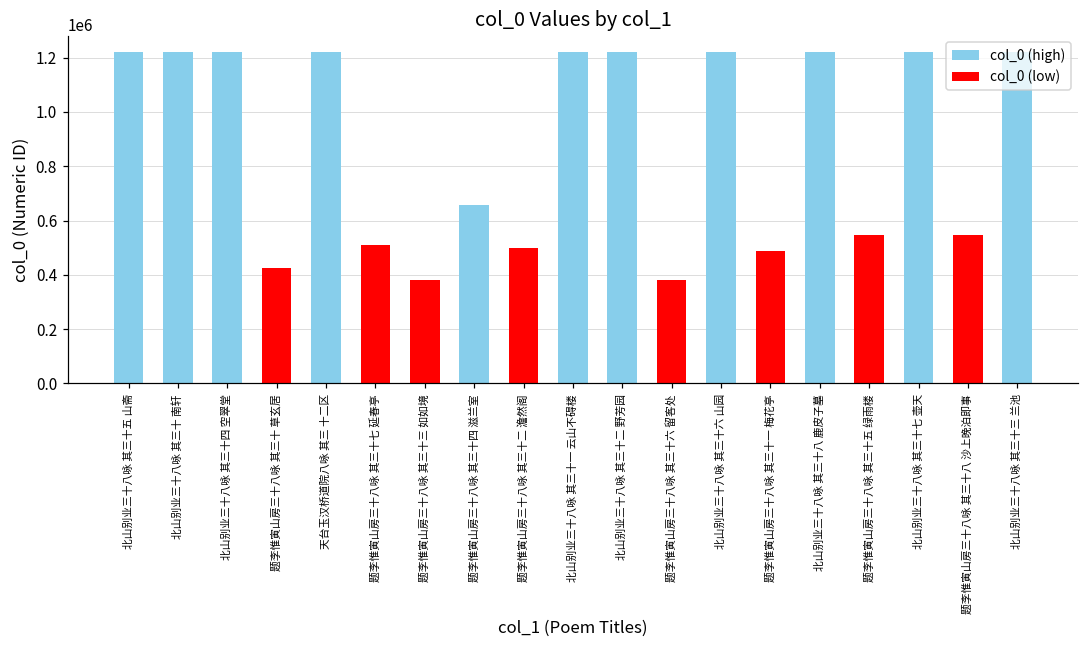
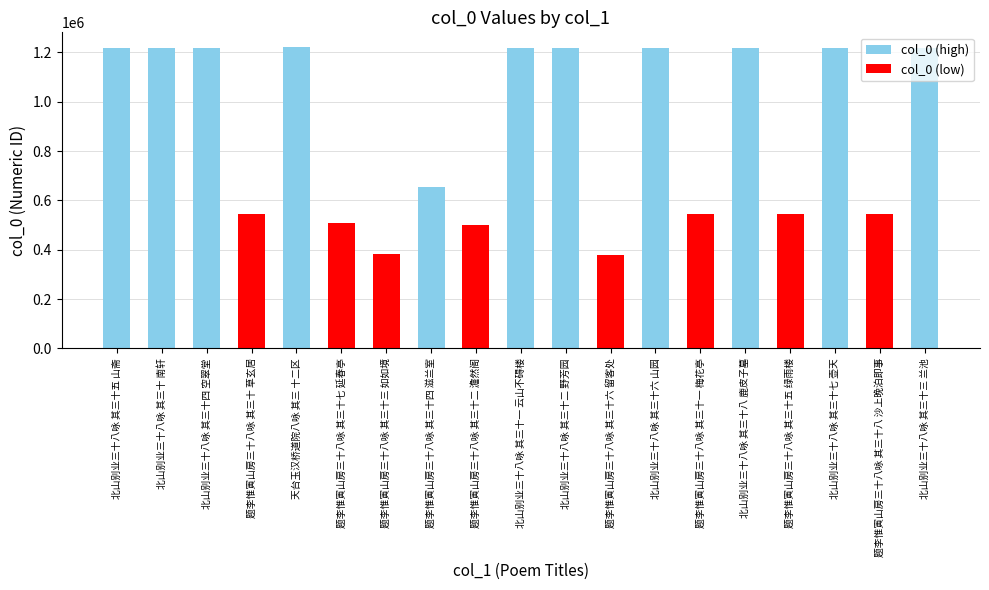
题李惟寅山房三十八咏 其三十 草玄居: 420000 -> 550000
题李惟寅山房三十八咏 其三十一 梅花亭: 490000 -> 550000
